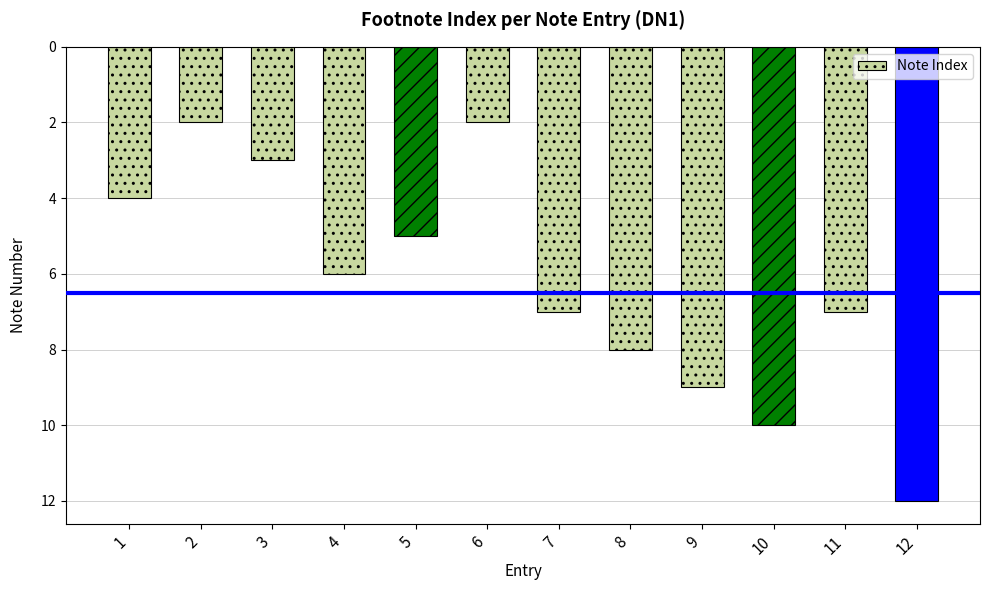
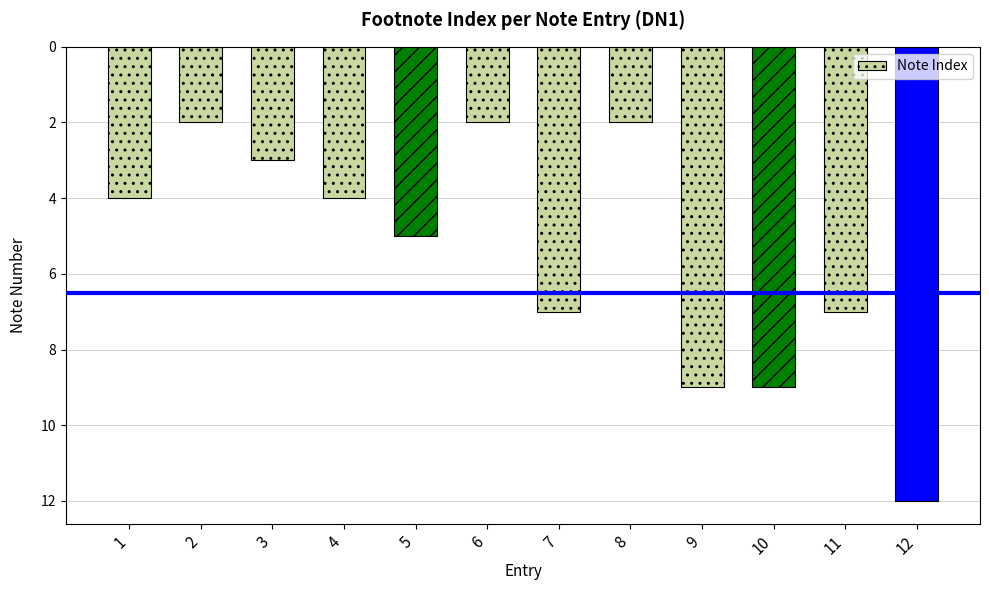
4: 6 -> 4
8: 8 -> 2
10: 10 -> 9
